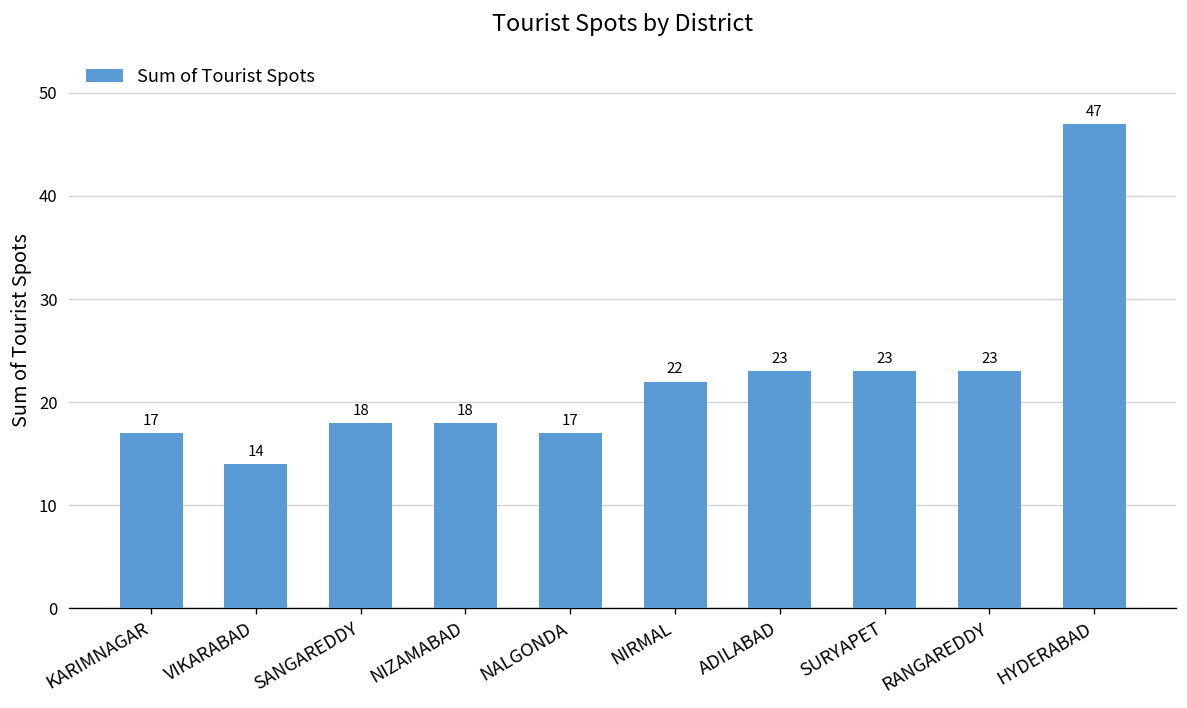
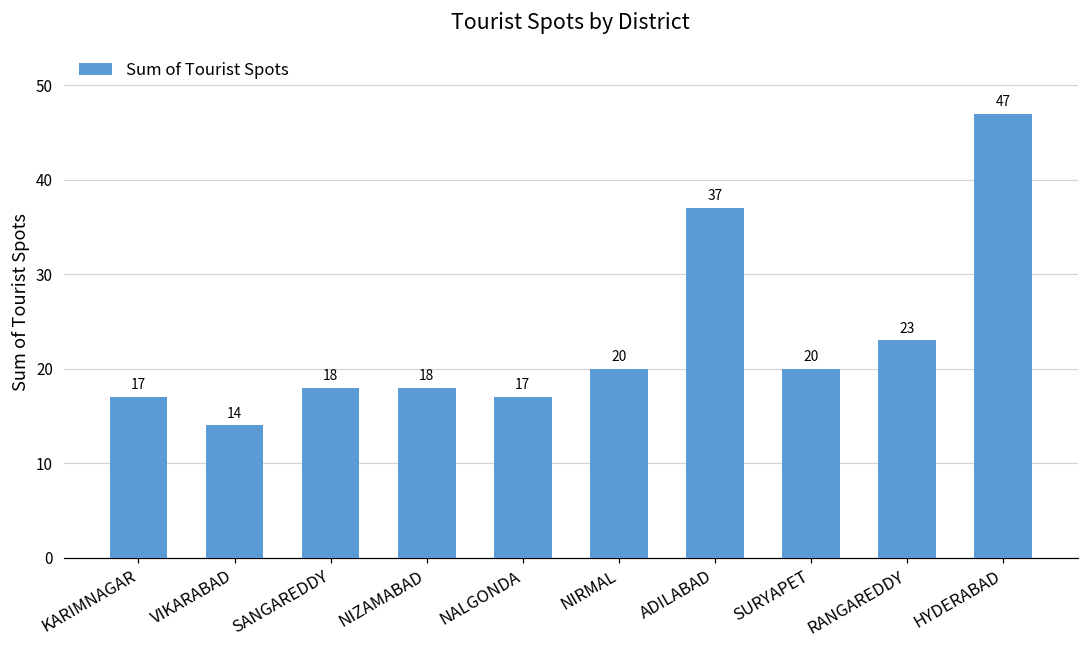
NIRMAL: 22 -> 20
ADILABAD: 23 -> 37
SURYAPET: 23 -> 20
